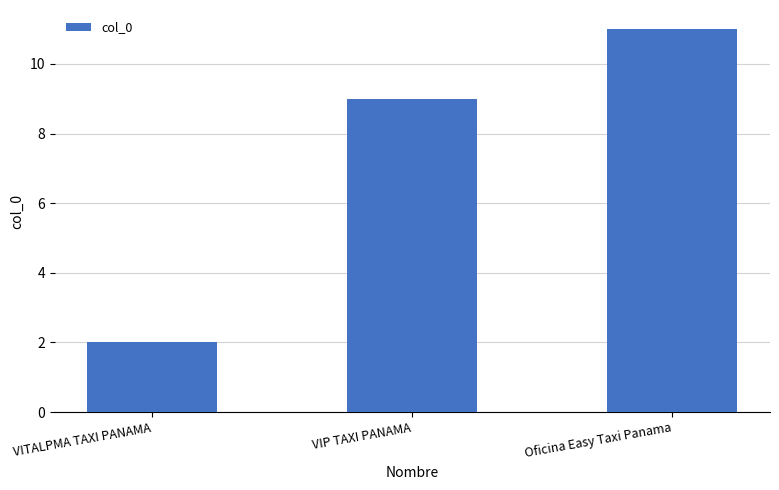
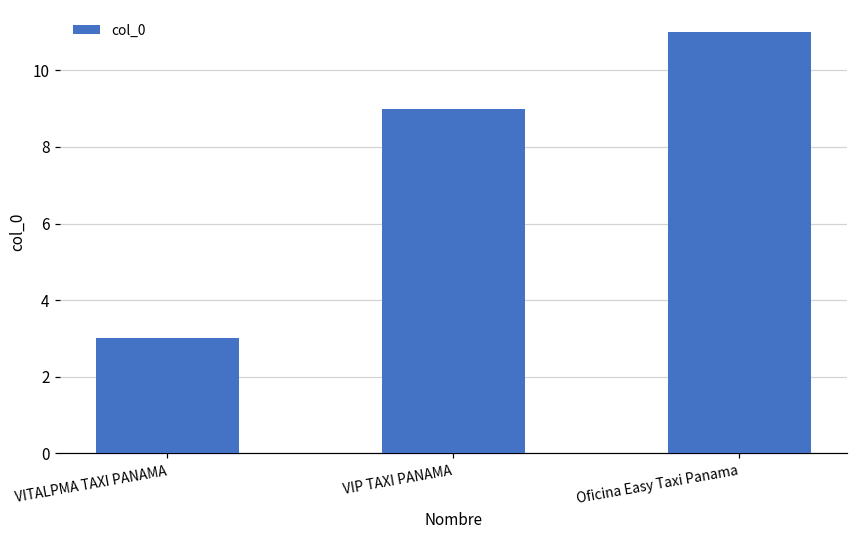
VITALPMA TAXI PANAMA: 2 -> 3
